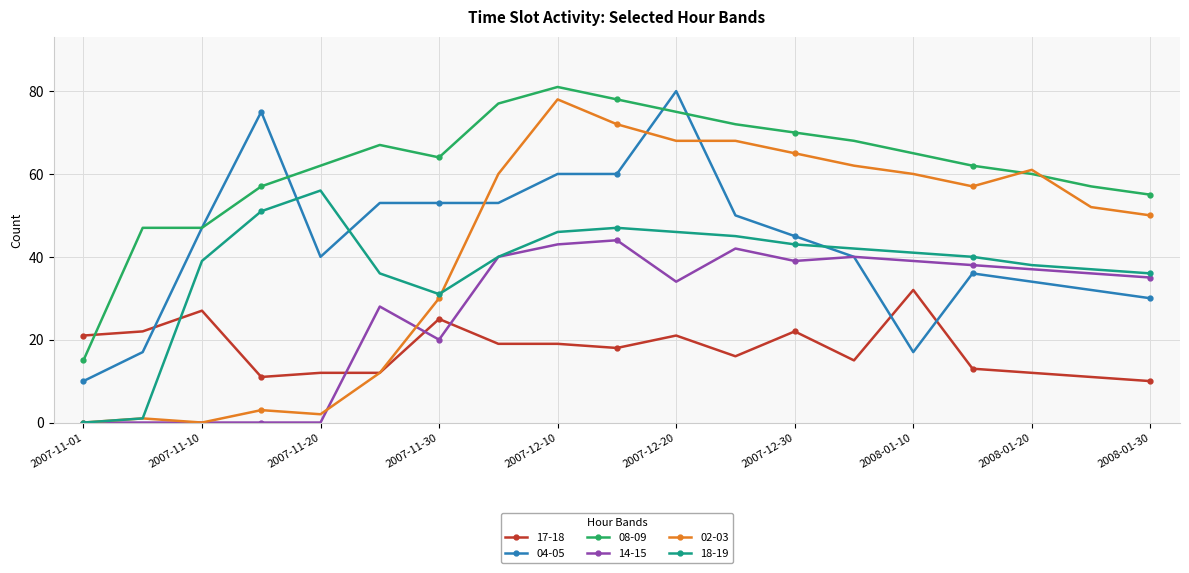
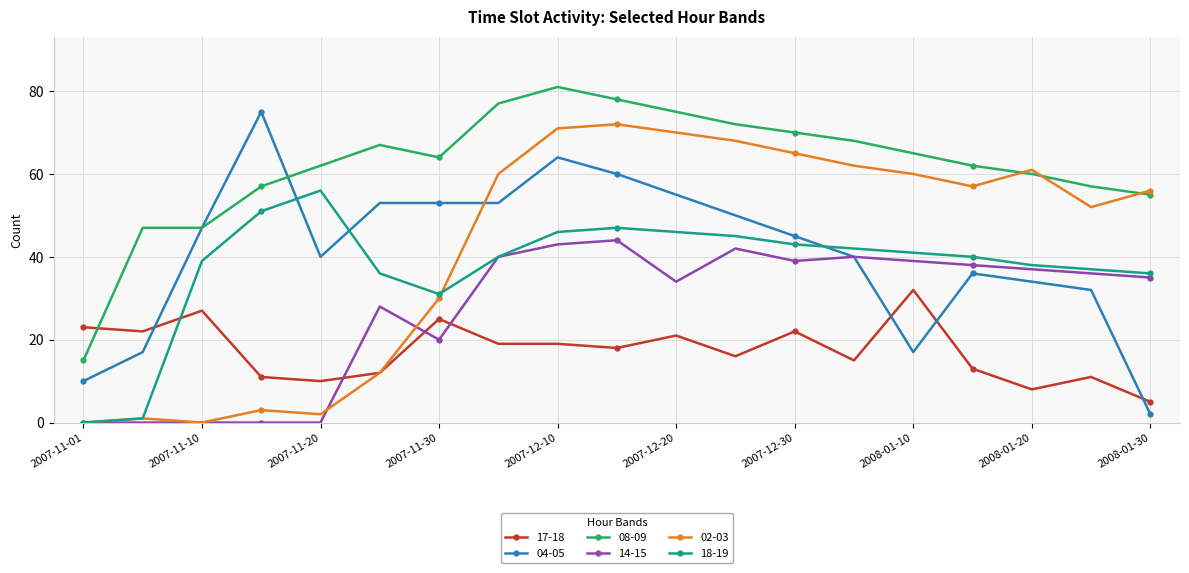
17-18, 2007-11-01: 21 -> 23
17-18, 2007-11-20: 12 -> 10
04-05, 2007-12-10: 60 -> 64
02-03, 2007-12-10: 78 -> 71
04-05, 2007-12-20: 80 -> 55
02-03, 2007-12-20: 68 -> 70
17-18, 2008-01-20: 12 -> 8
17-18, 2008-01-30: 10 -> 5
04-05, 2008-01-30: 30 -> 2
02-03, 2008-01-30: 50 -> 56
